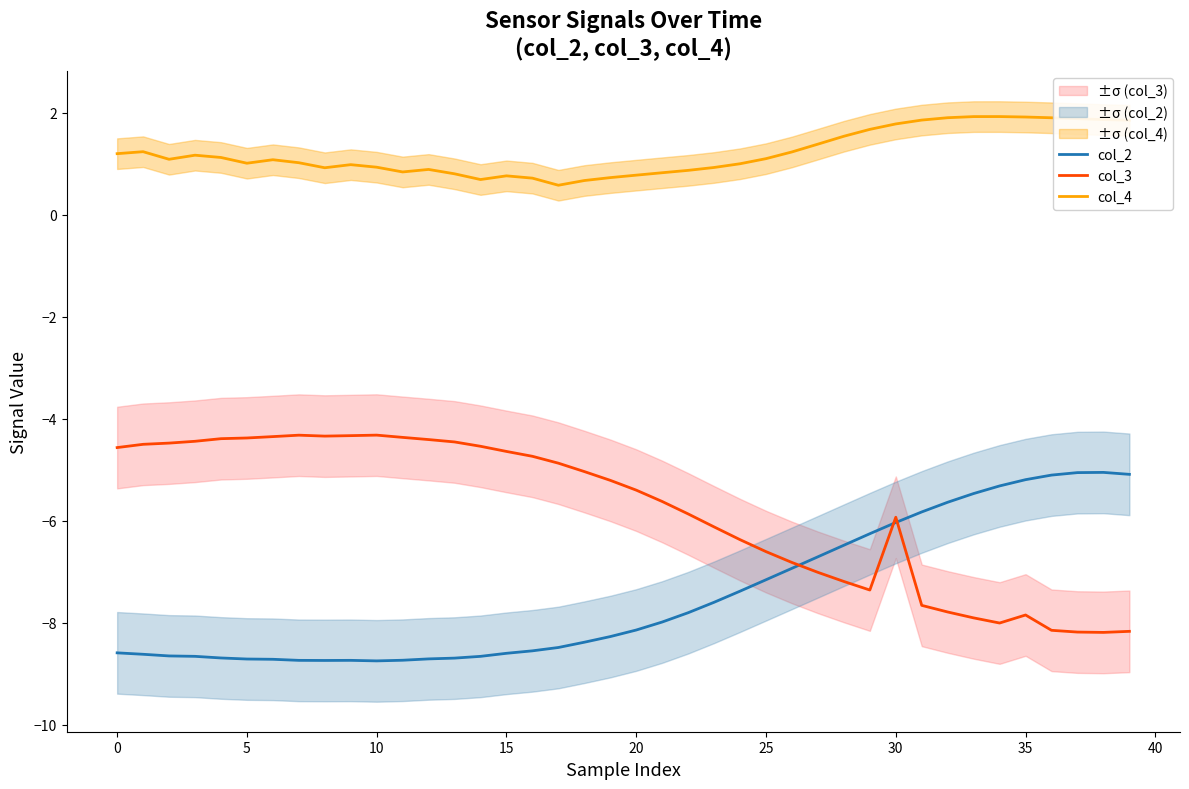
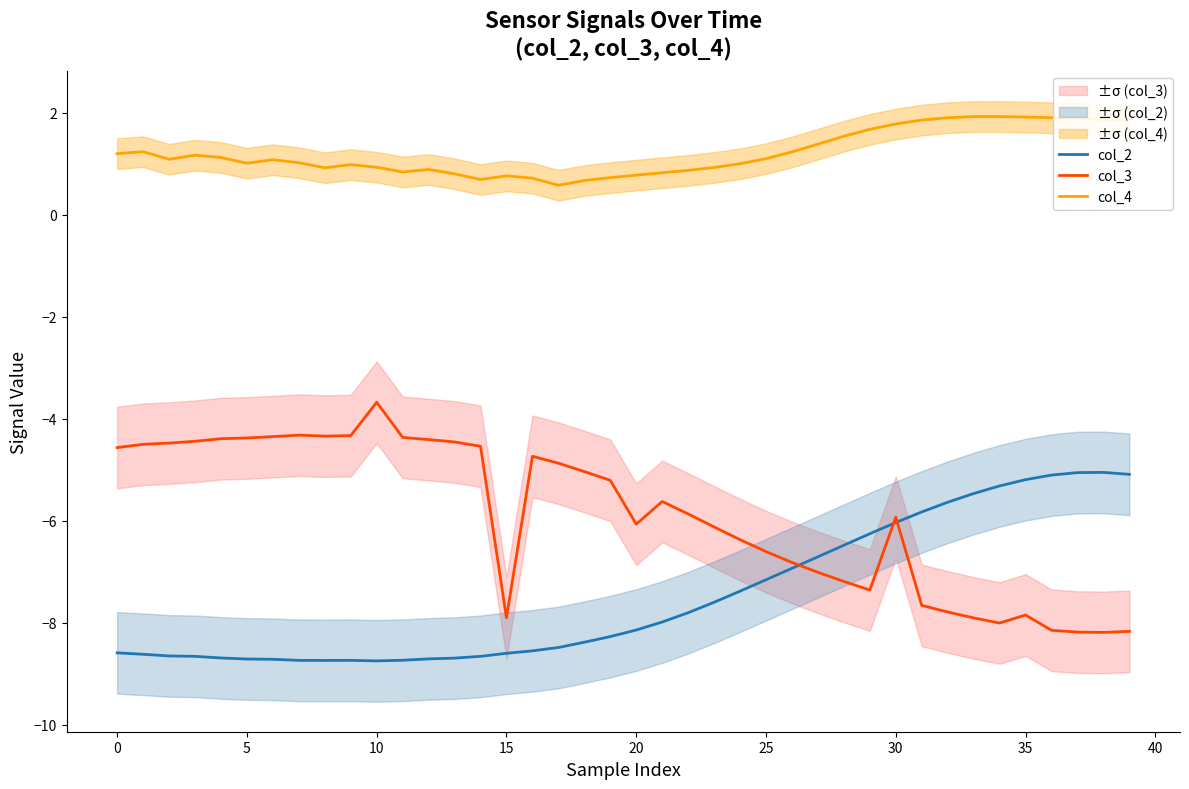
col_3, 10: -4.3 -> -3.7
col_3, 15: -4.6 -> -7.9
col_3, 20: -5.4 -> -6.1
